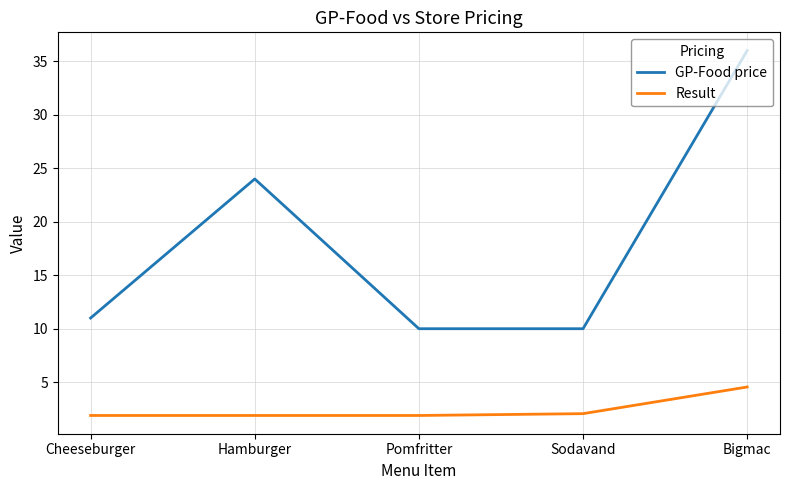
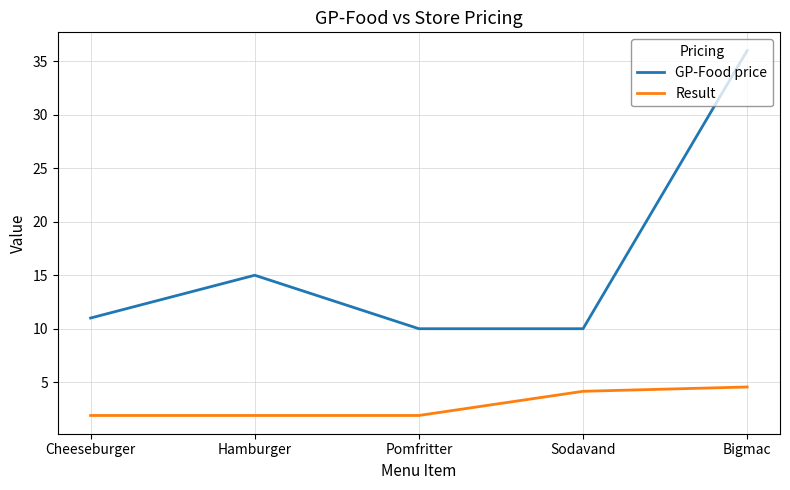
GP-Food price, Hamburger: 24 -> 15
Result, Sodavand: 2.1 -> 4.2
